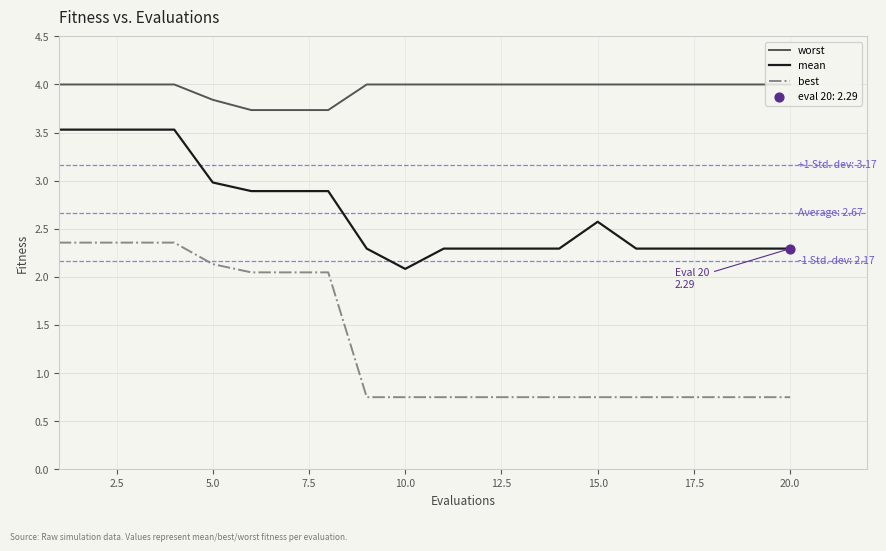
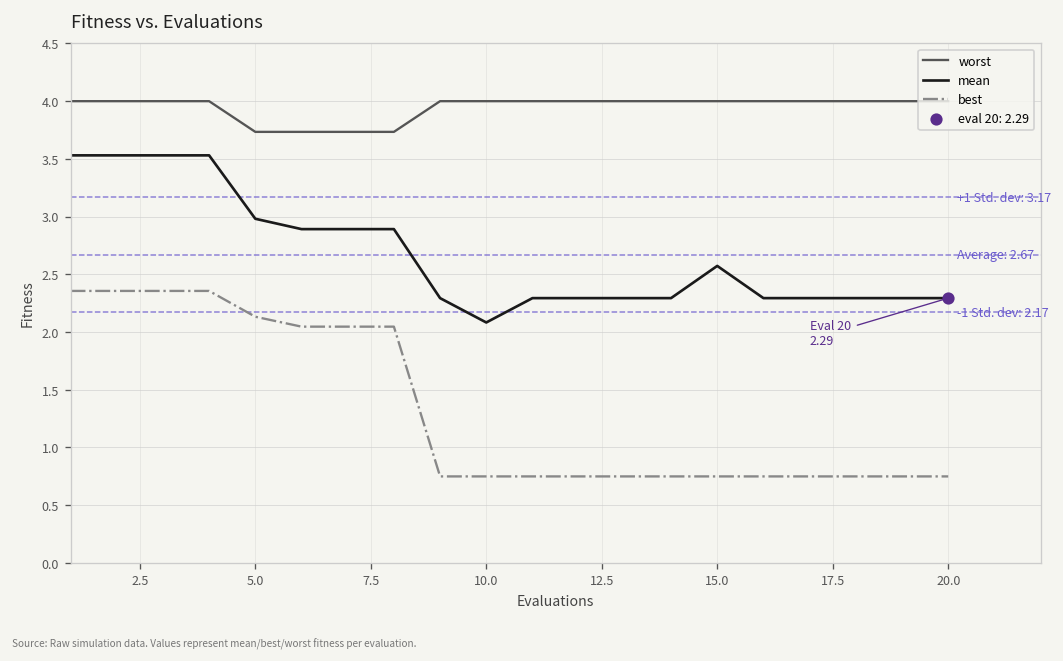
worst, 5.0: 3.8 -> 3.7
